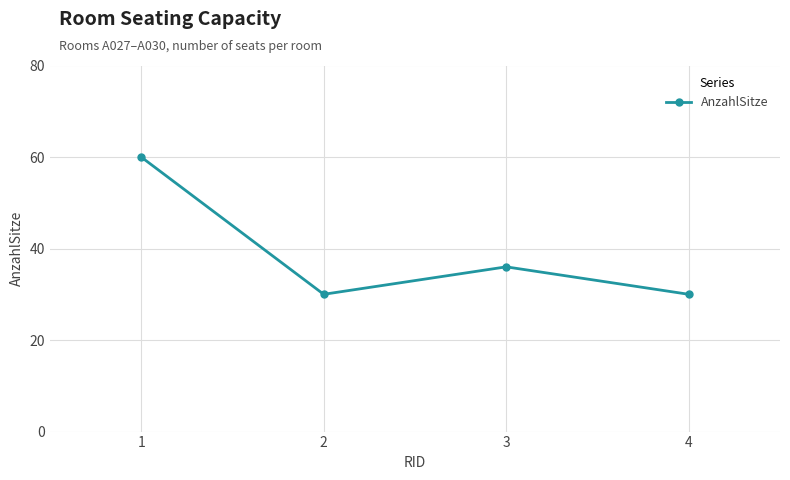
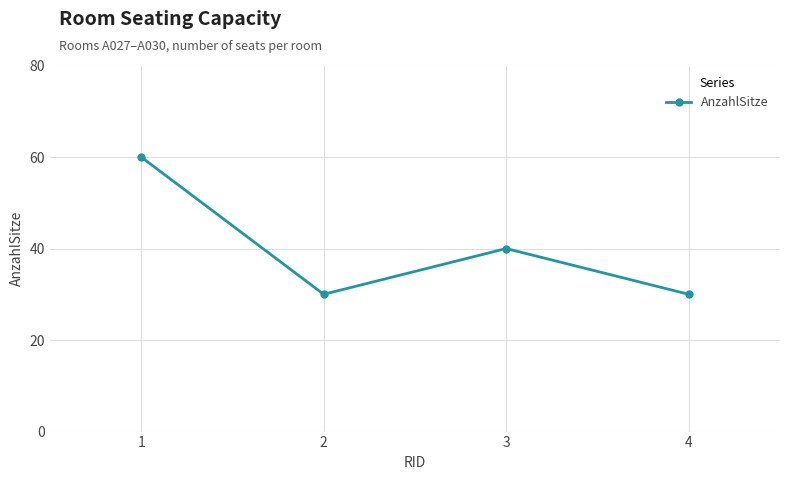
3: 36 -> 40
